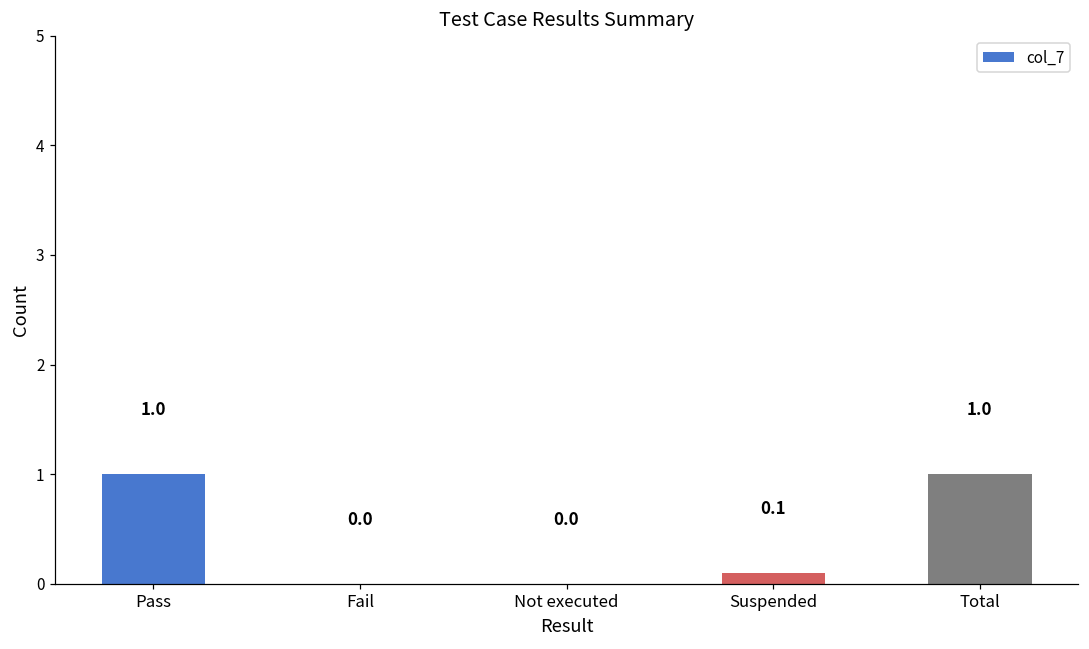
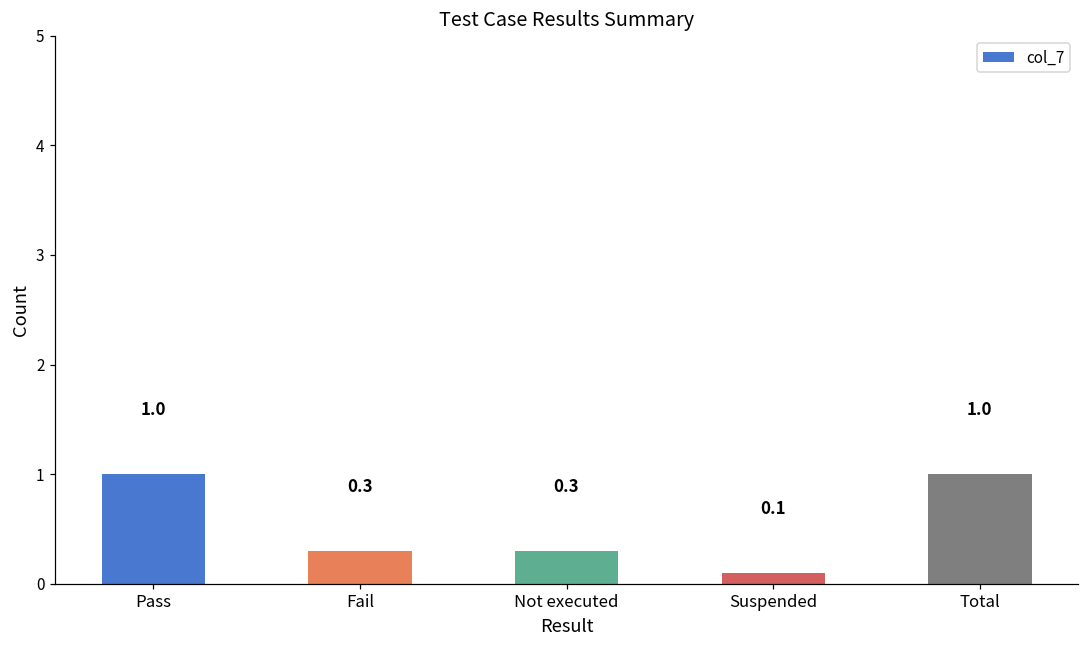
Fail: 0.0 -> 0.3
Not executed: 0.0 -> 0.3
